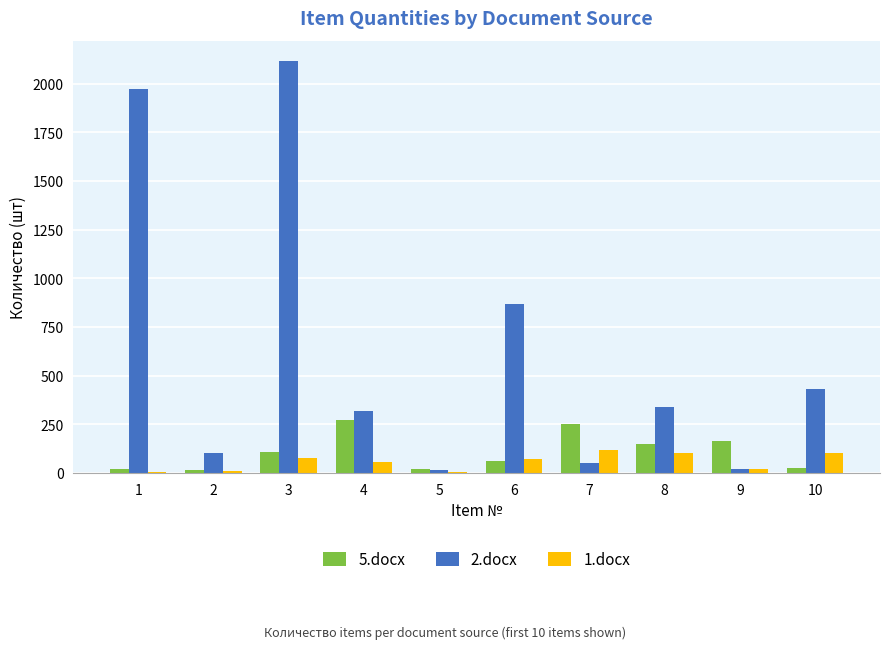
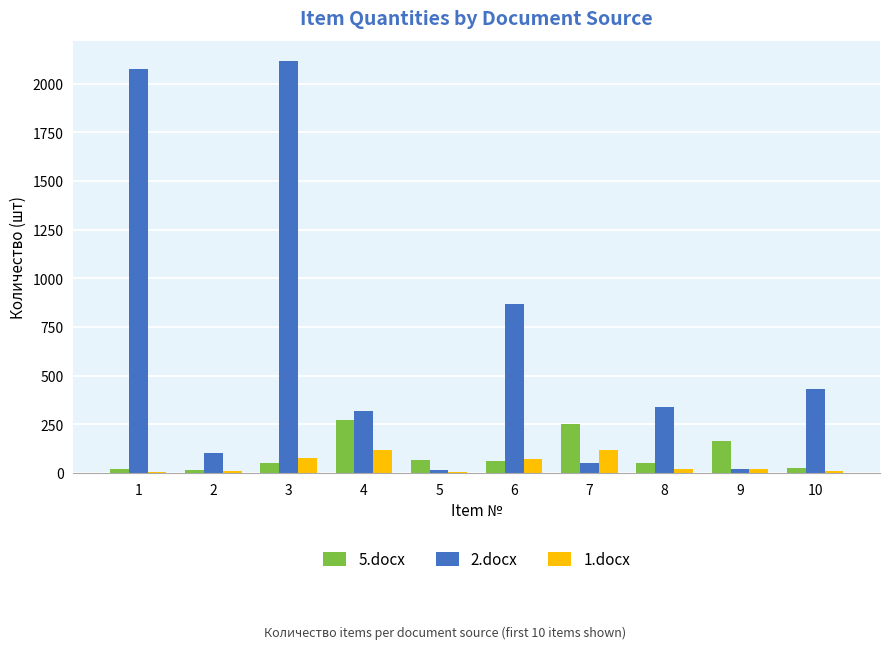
2.docx, 1: 1970 -> 2070
5.docx, 3: 110 -> 50
1.docx, 4: 60 -> 120
5.docx, 5: 20 -> 70
5.docx, 8: 150 -> 50
1.docx, 8: 100 -> 20
1.docx, 10: 100 -> 10
